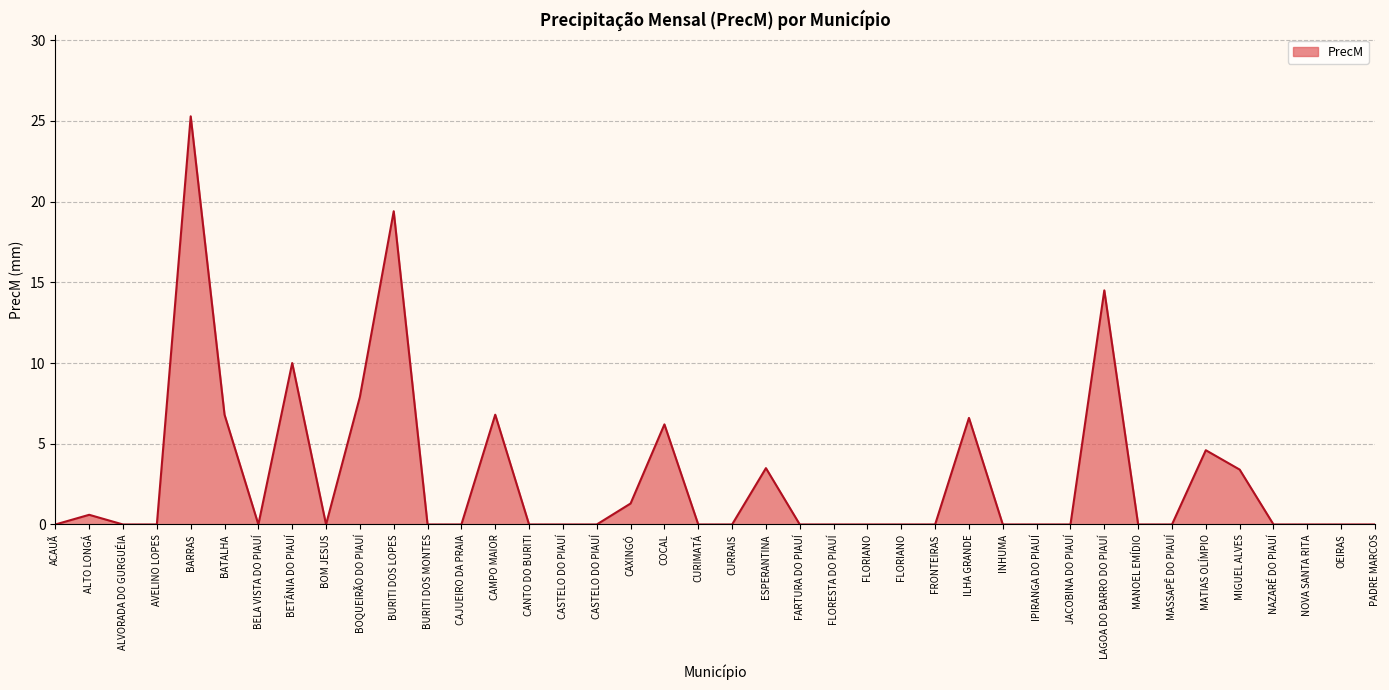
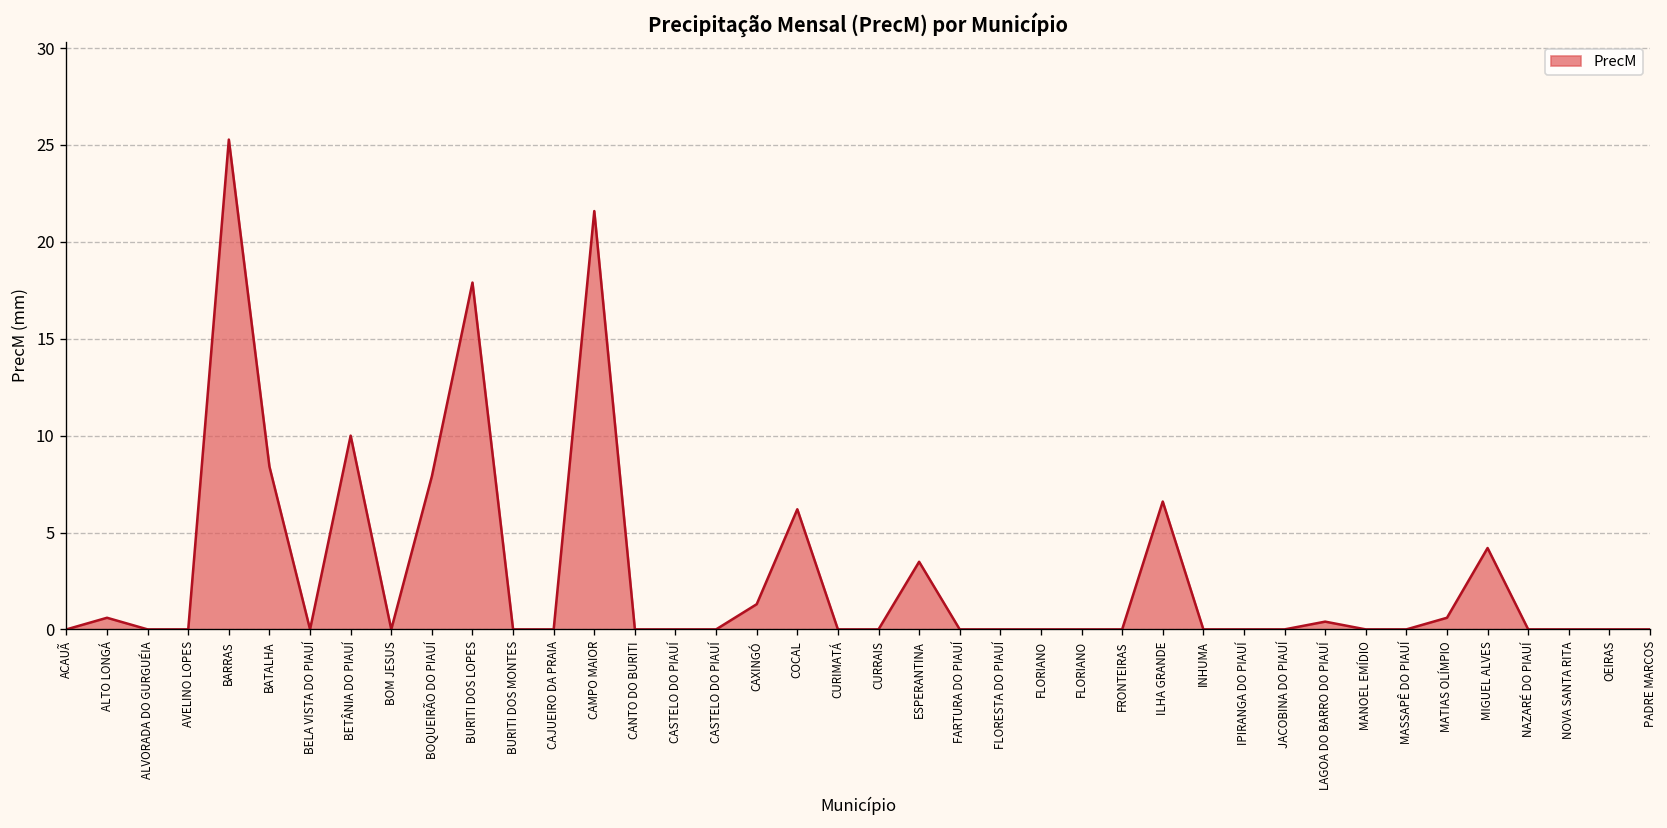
BATALHA: 6.8 -> 8.4
BURITI DOS LOPES: 19.4 -> 17.9
CAMPO MAIOR: 6.8 -> 21.6
LAGOA DO BARRO DO PIAUÍ: 14.5 -> 0.4
MATIAS OLÍMPIO: 4.6 -> 0.6
MIGUEL ALVES: 3.4 -> 4.2
